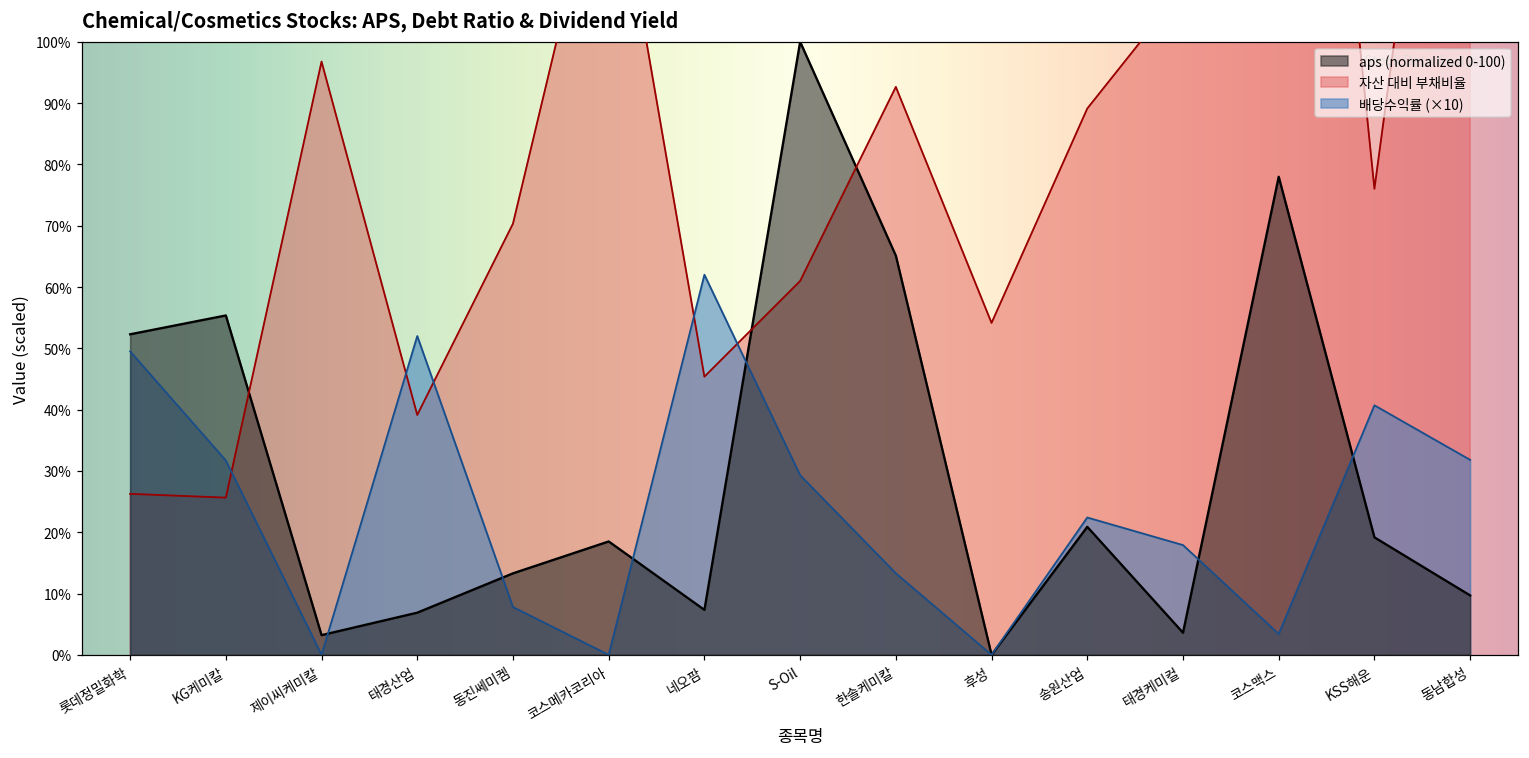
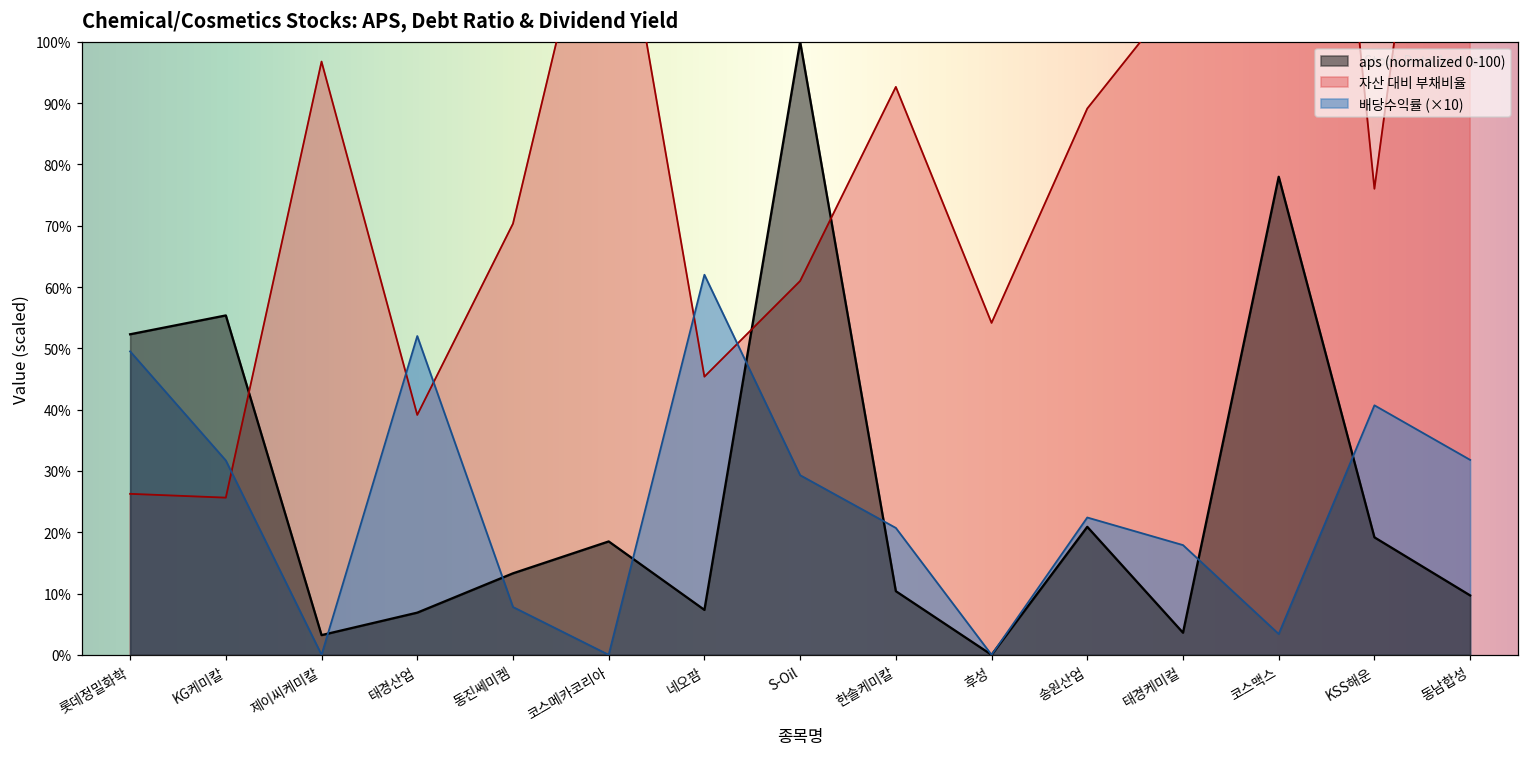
aps (normalized 0-100), 한솔케미칼: 65% -> 10%
배당수익률 (×10), 한솔케미칼: 13% -> 21%
